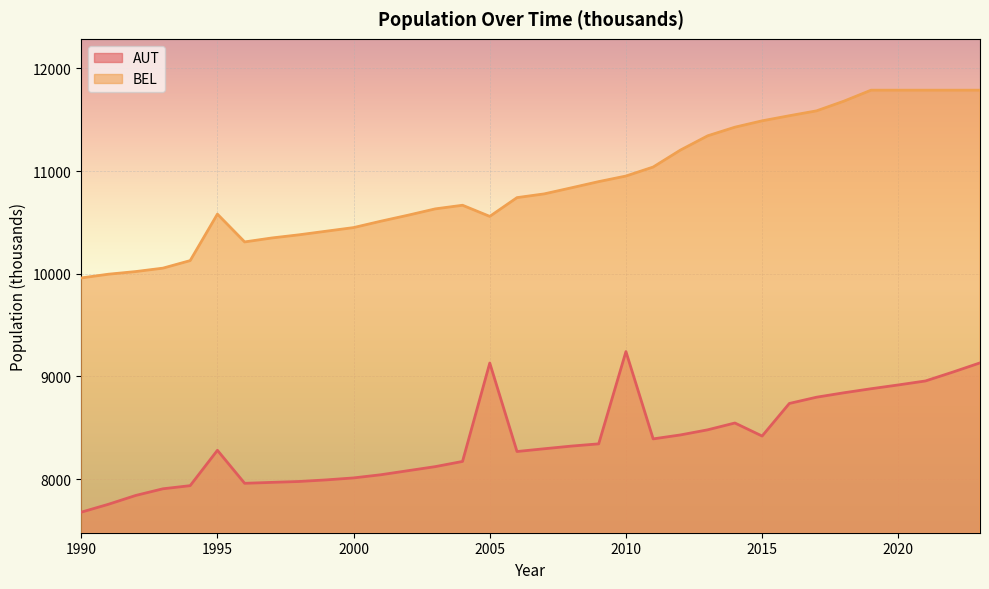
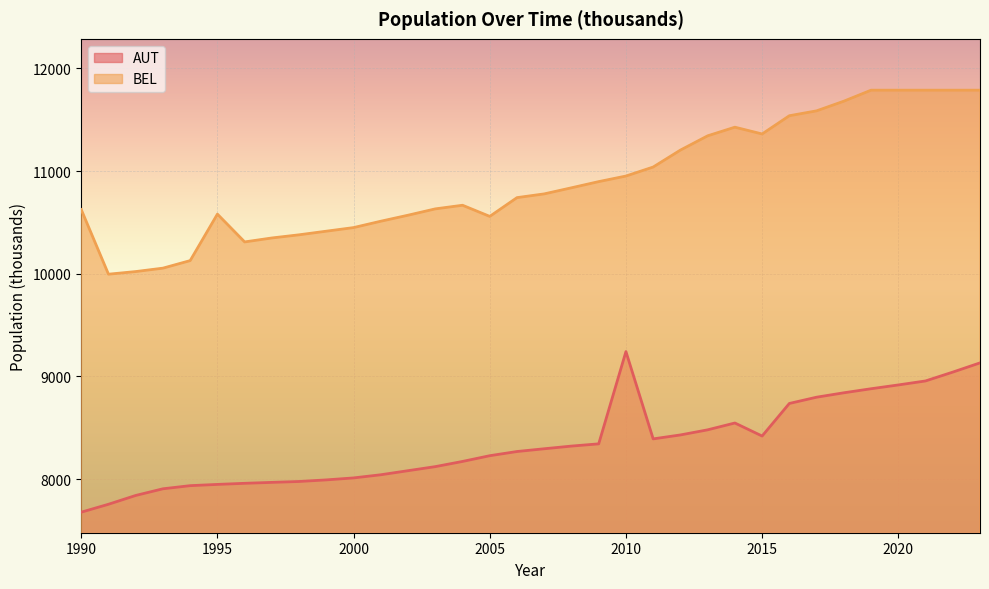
BEL, 1990: 9960 -> 10620
AUT, 1995: 8280 -> 7950
AUT, 2005: 9130 -> 8230
BEL, 2015: 11490 -> 11360
